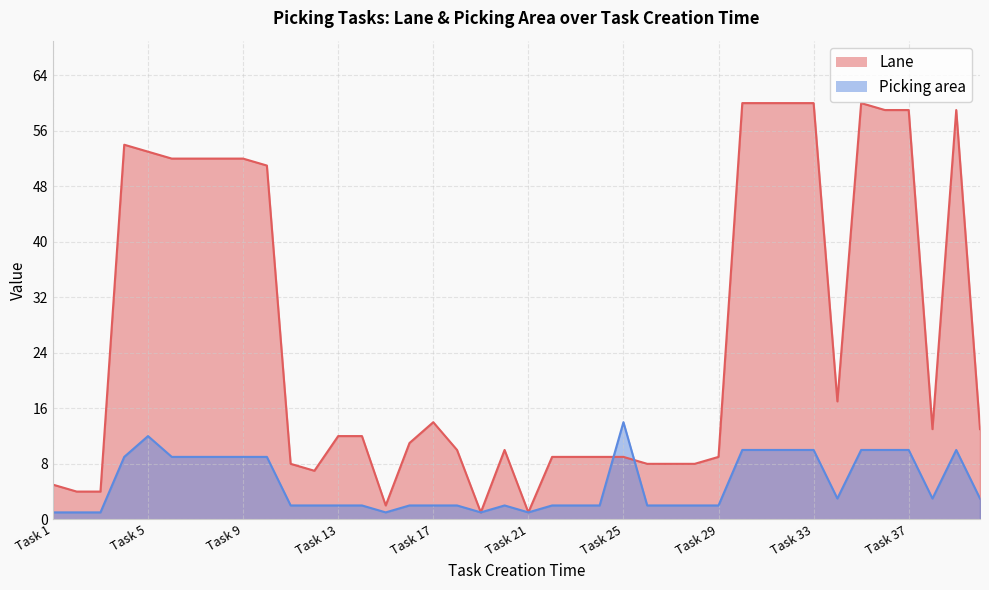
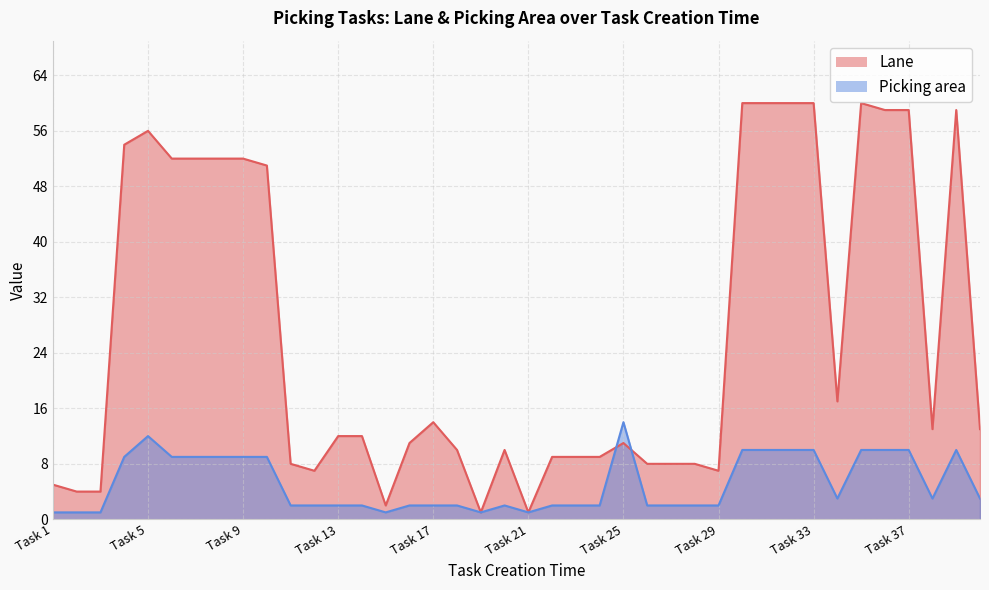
Lane, Task 5: 53 -> 56
Lane, Task 25: 9 -> 11
Lane, Task 29: 9 -> 7
